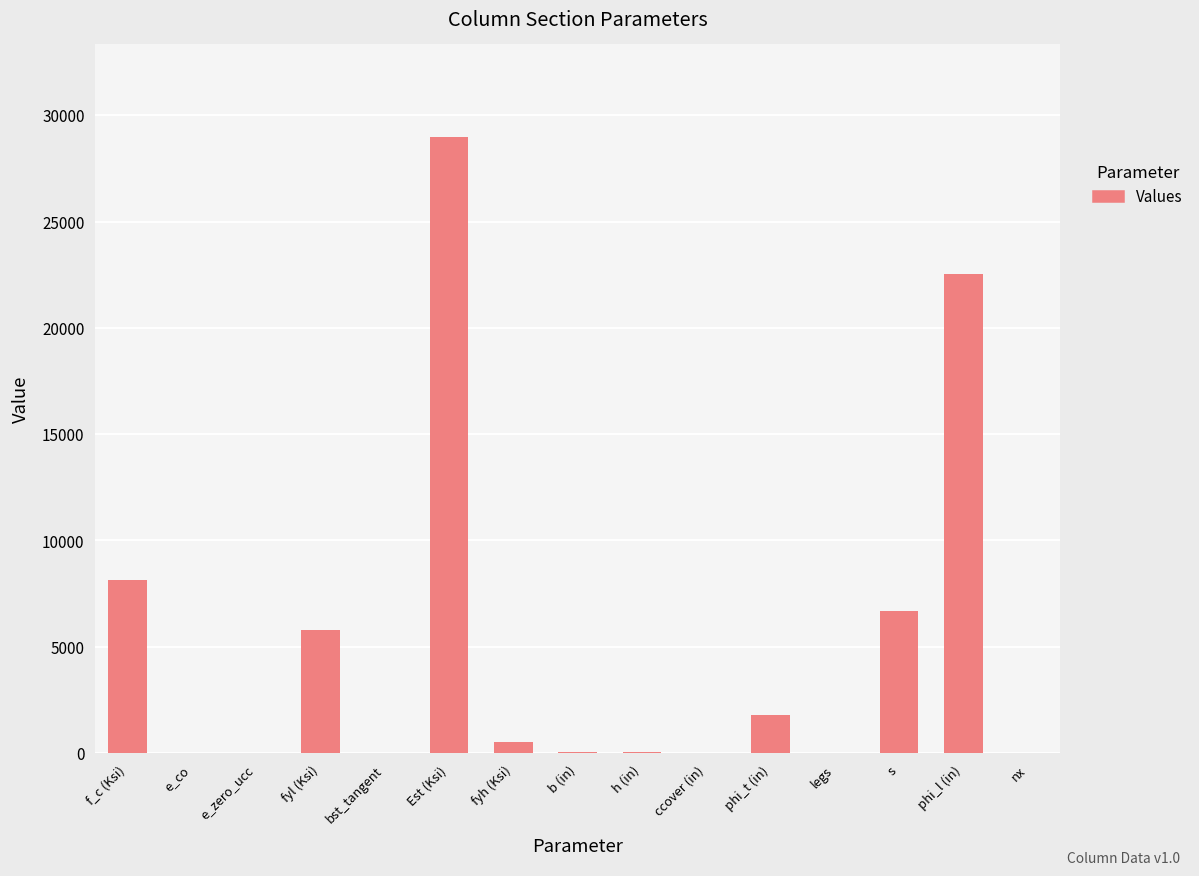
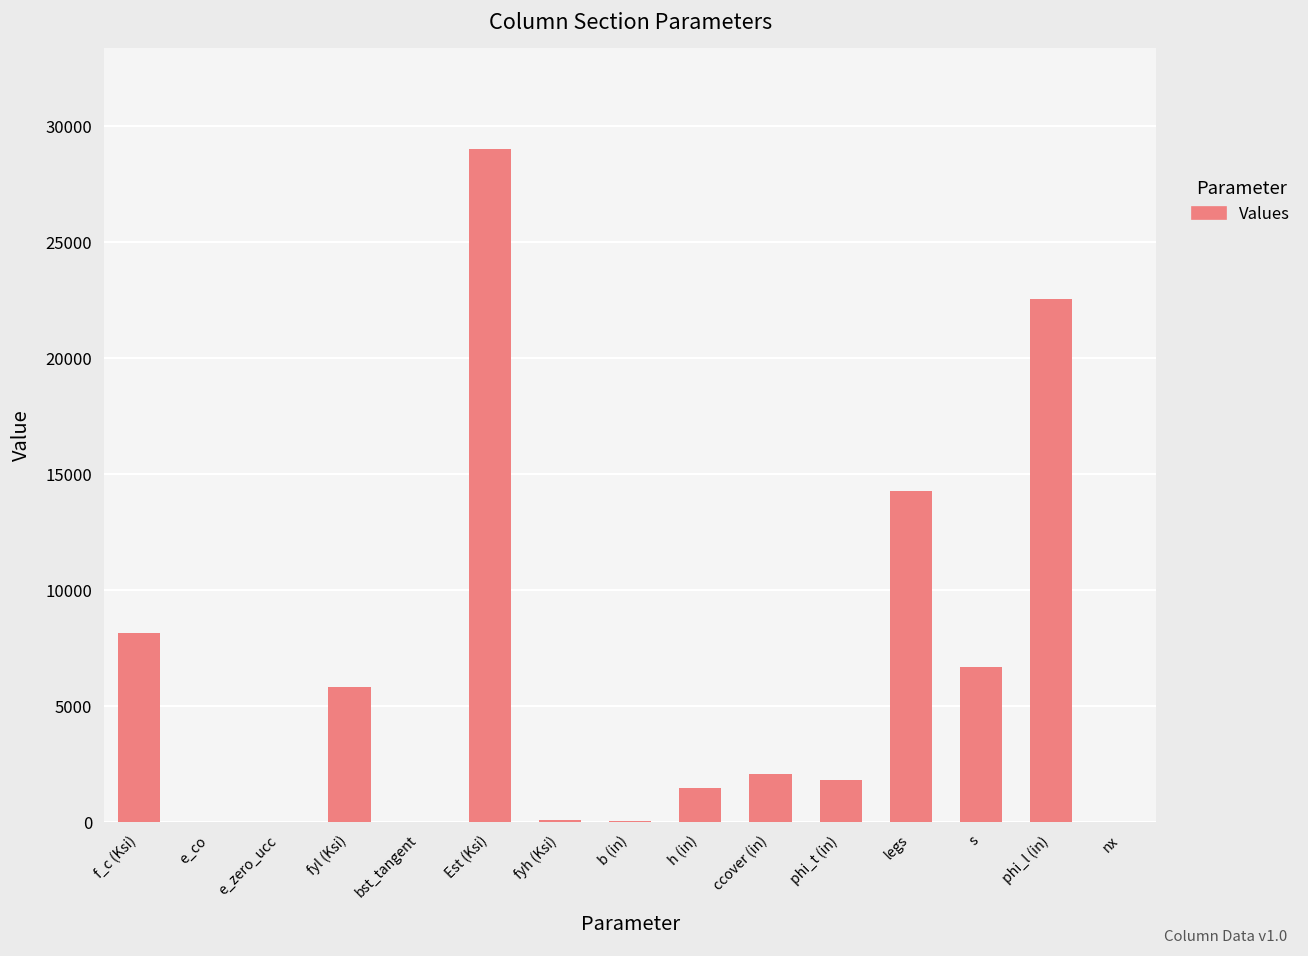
fyh (Ksi): 500 -> 100
h (in): 0 -> 1400
ccover (in): 0 -> 2100
legs: 0 -> 14300
